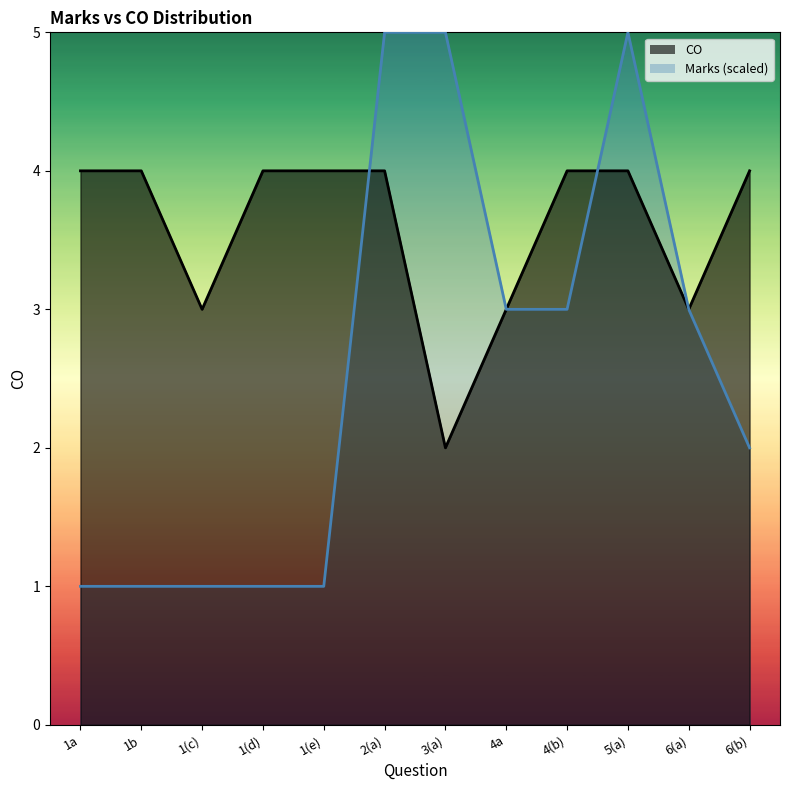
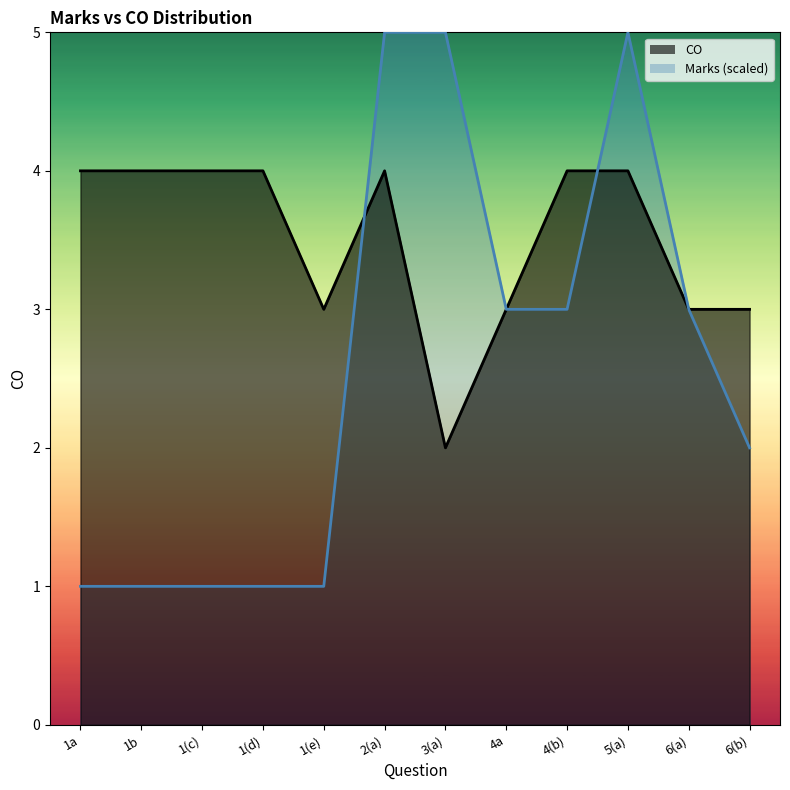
CO, 1(c): 3 -> 4
CO, 1(e): 4 -> 3
CO, 6(b): 4 -> 3
